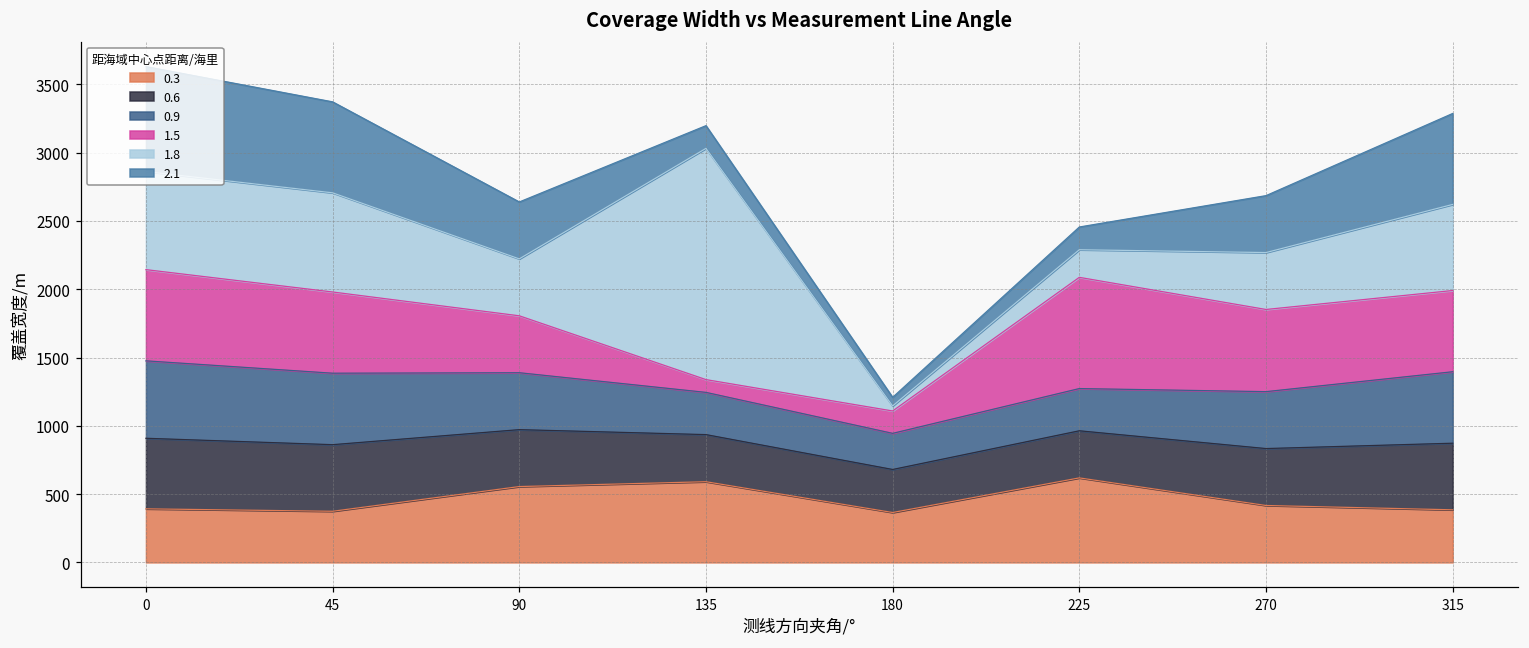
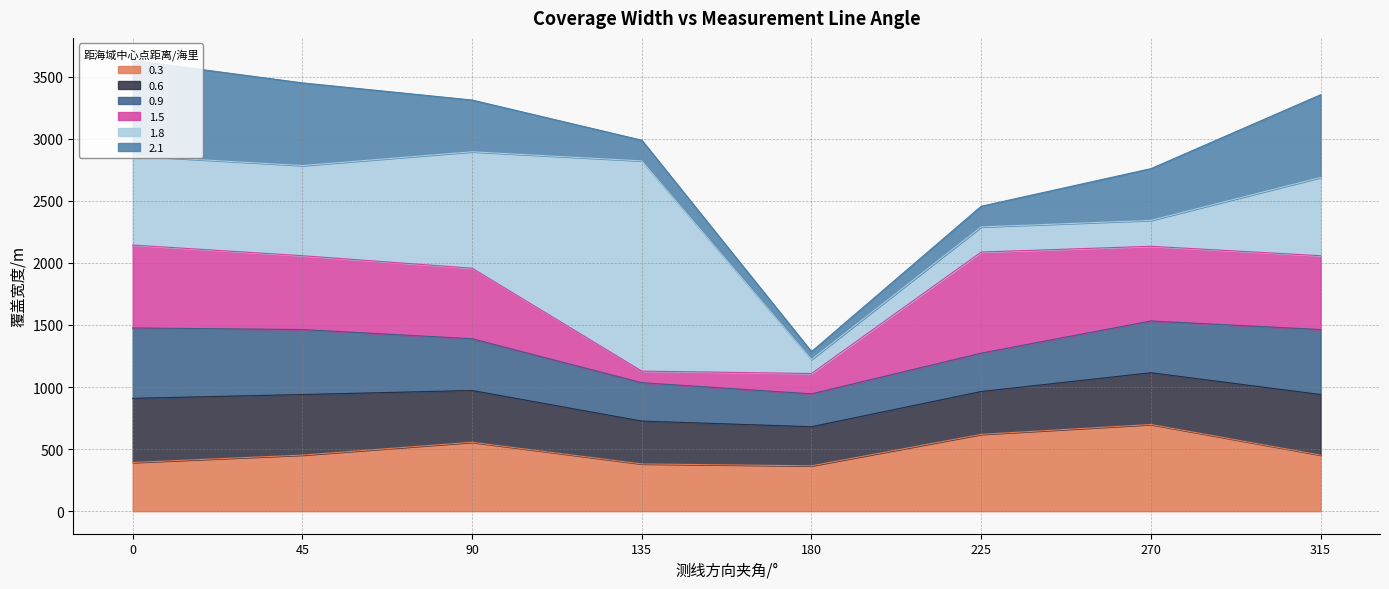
0.3, 45: 370 -> 450
1.5, 90: 420 -> 570
1.8, 90: 420 -> 940
0.3, 135: 590 -> 380
1.8, 180: 40 -> 110
0.3, 270: 420 -> 700
1.8, 270: 420 -> 210
0.3, 315: 390 -> 450
